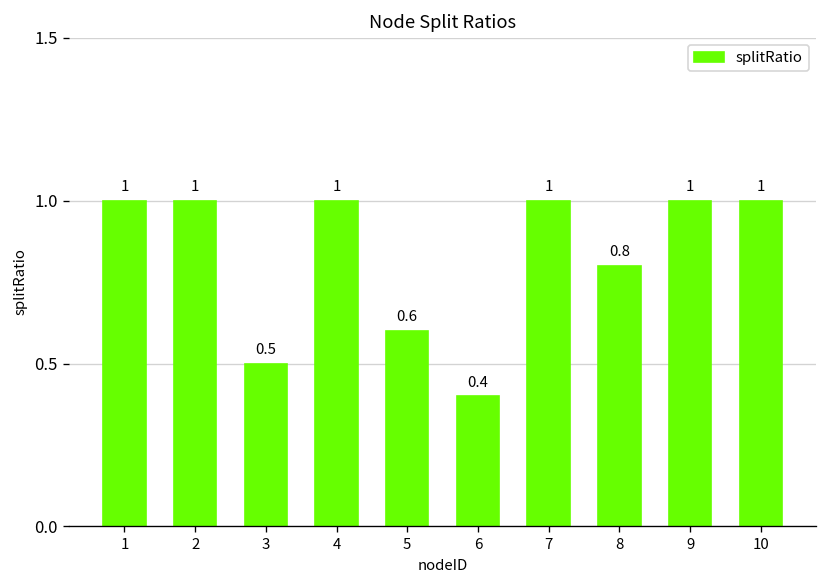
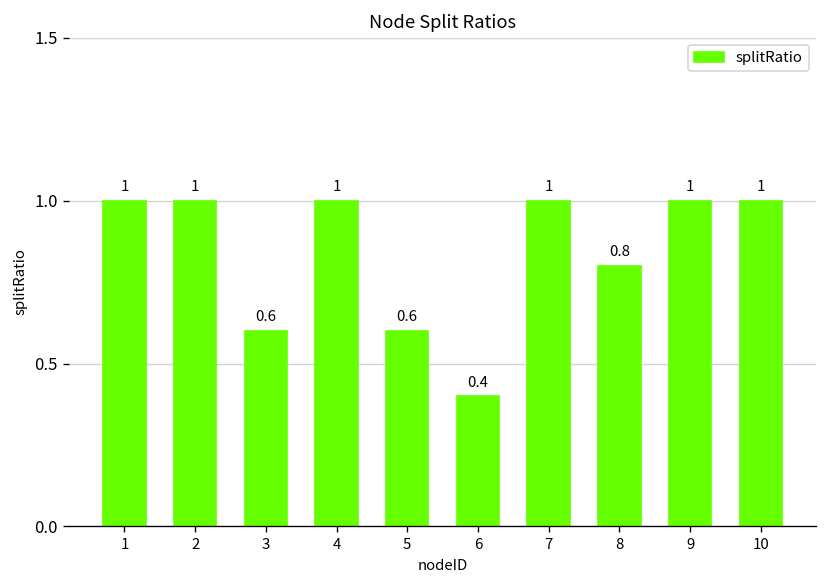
3: 0.5 -> 0.6
